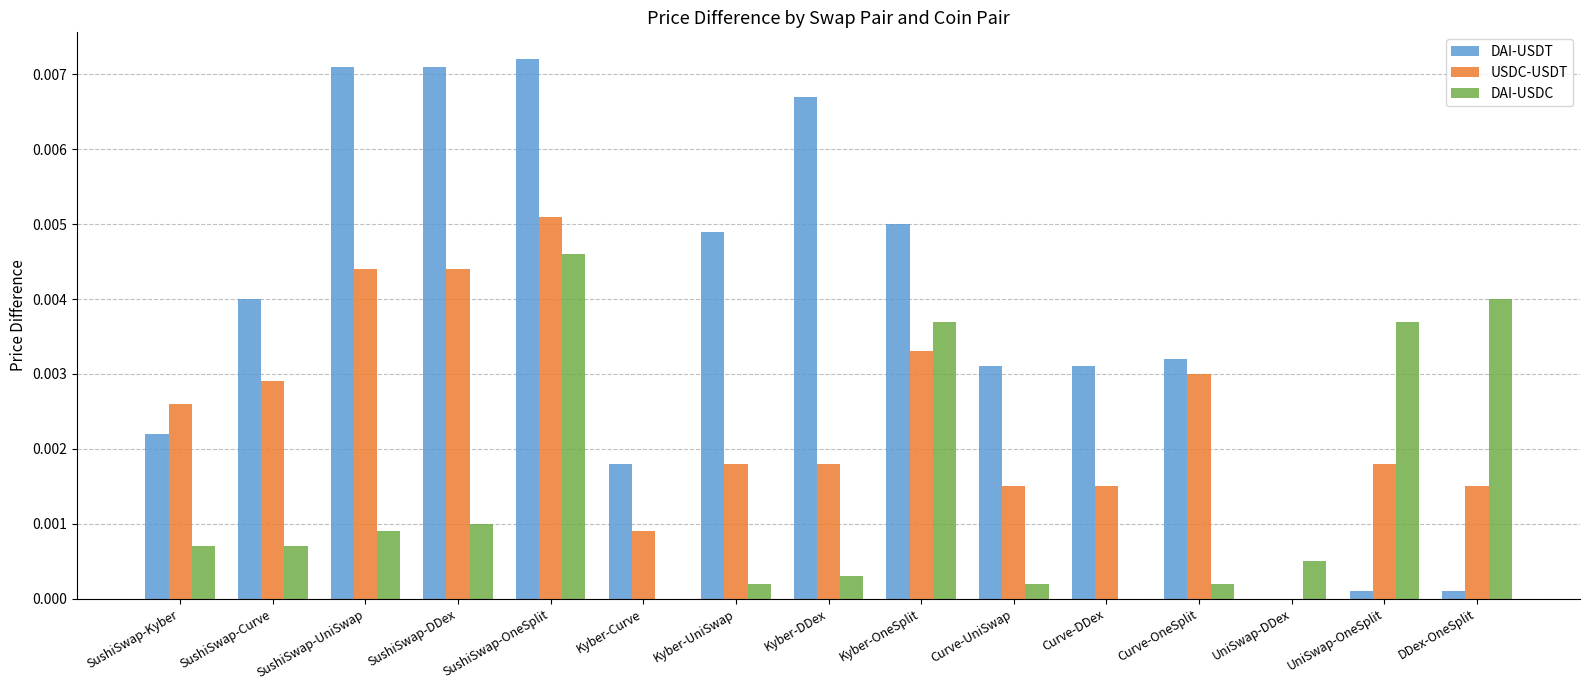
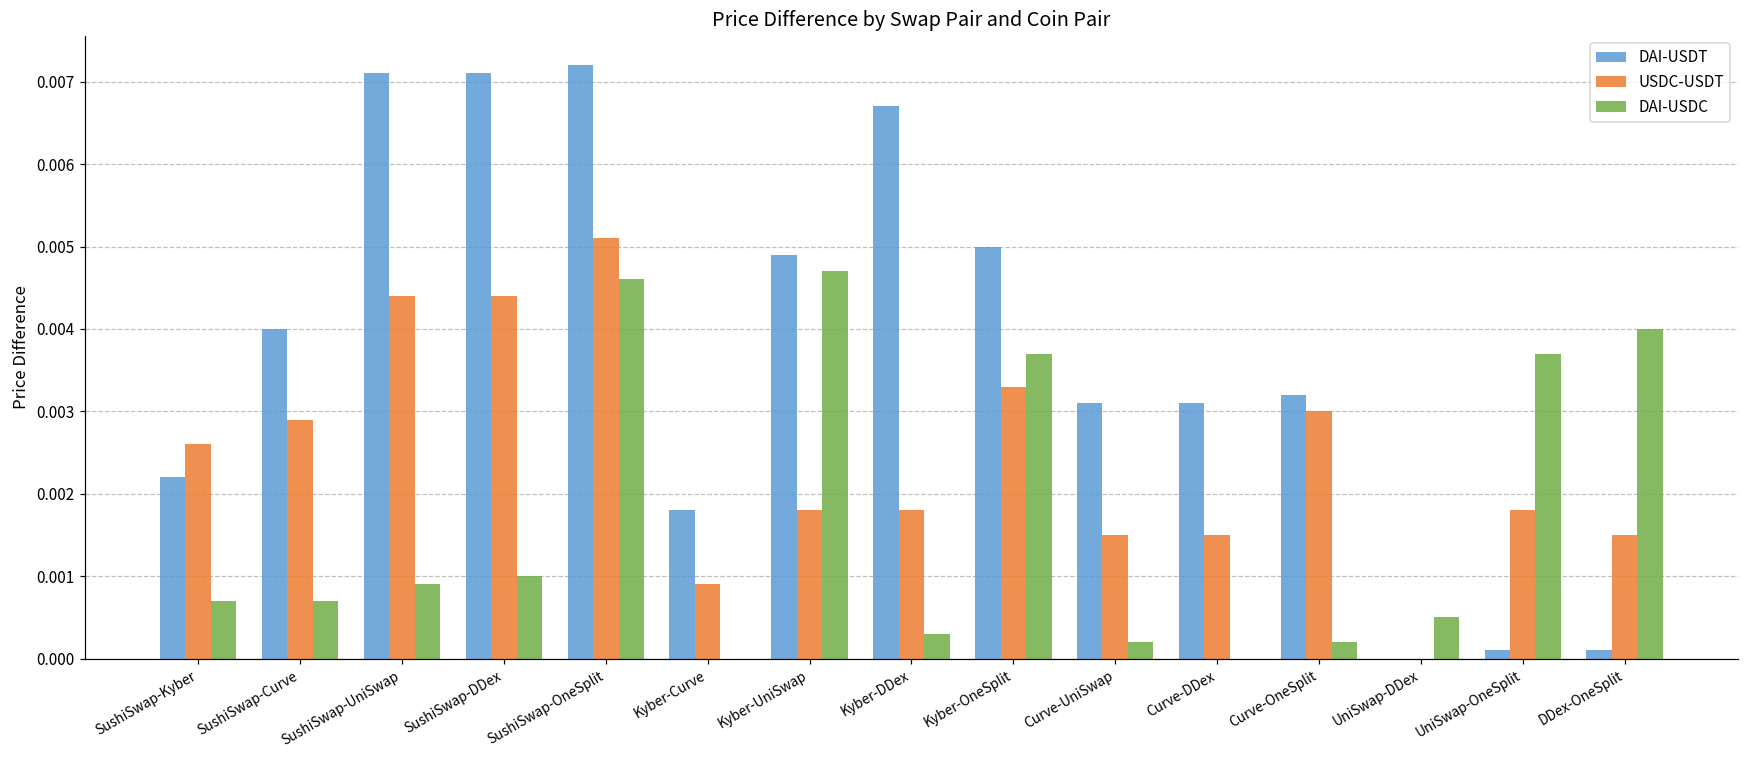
DAI-USDC, Kyber-UniSwap: 0.0002 -> 0.0047
